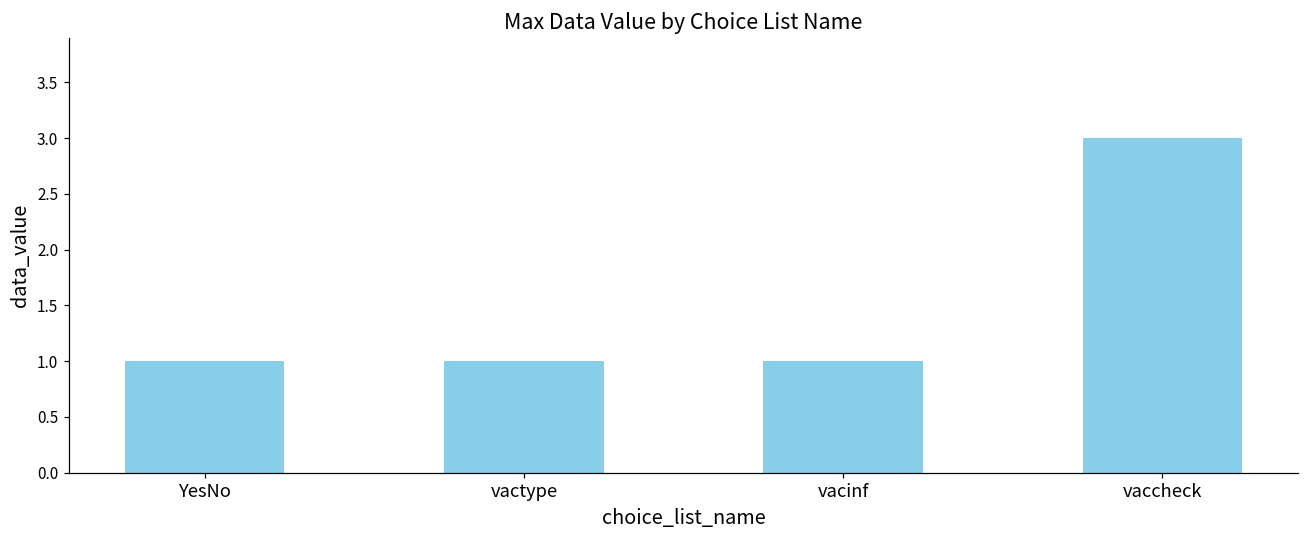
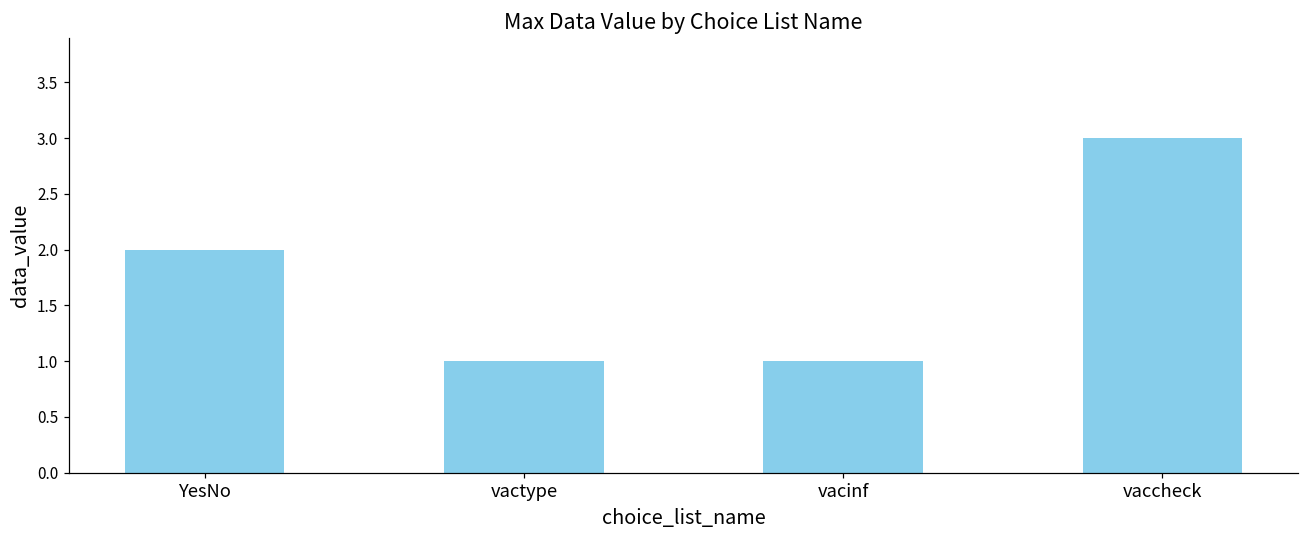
YesNo: 1 -> 2
